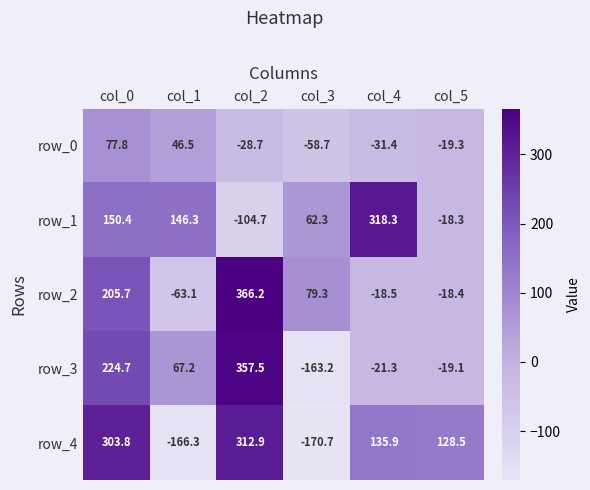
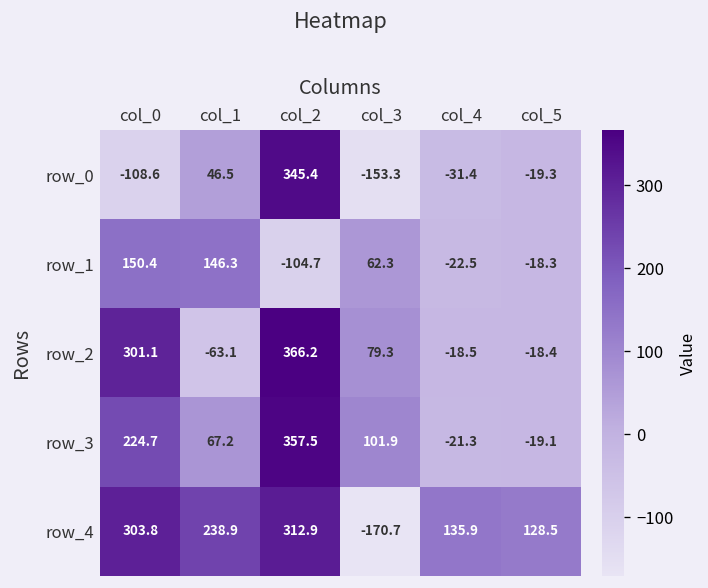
row_0, col_0: 77.8 -> -108.6
row_0, col_2: -28.7 -> 345.4
row_0, col_3: -58.7 -> -153.3
row_1, col_4: 318.3 -> -22.5
row_2, col_0: 205.7 -> 301.1
row_3, col_3: -163.2 -> 101.9
row_4, col_1: -166.3 -> 238.9
